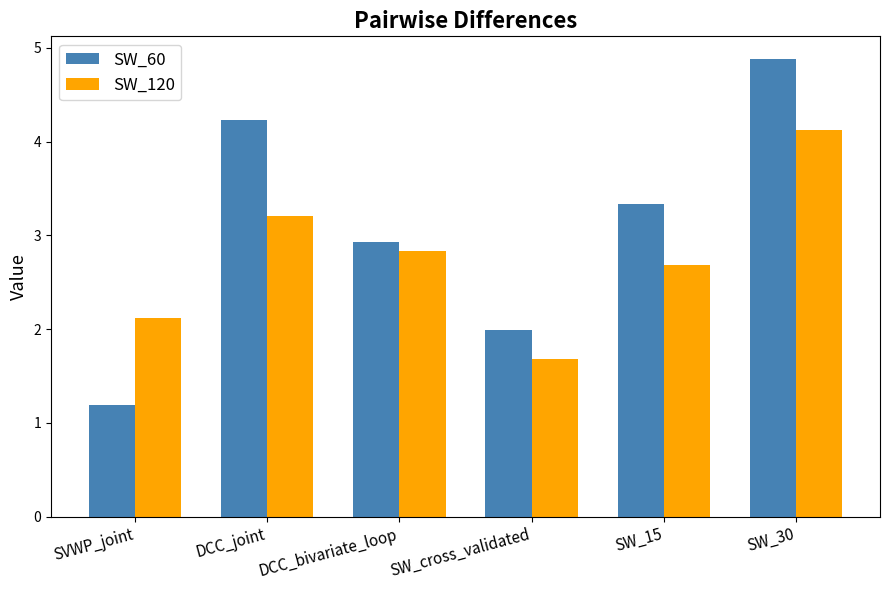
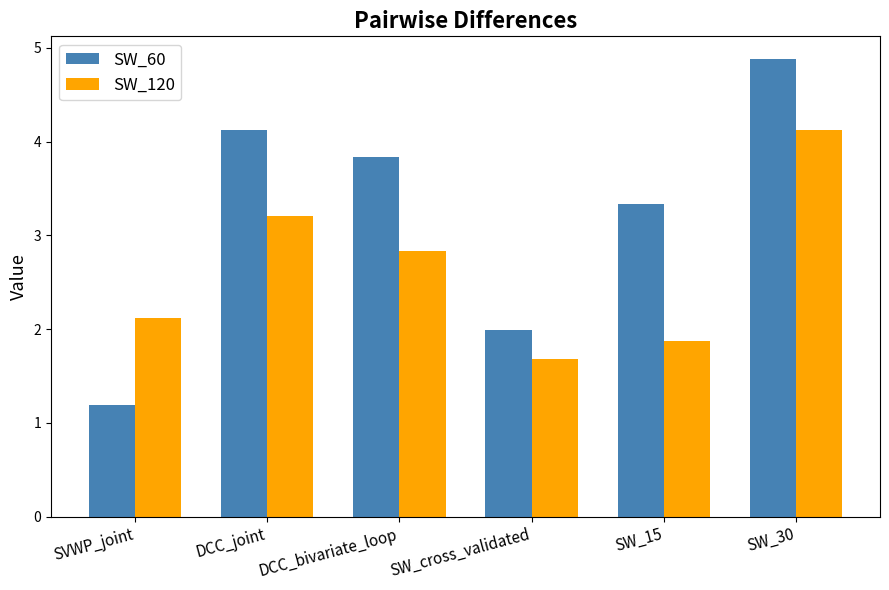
SW_60, DCC_joint: 4.2 -> 4.1
SW_60, DCC_bivariate_loop: 2.9 -> 3.8
SW_120, SW_15: 2.7 -> 1.9
